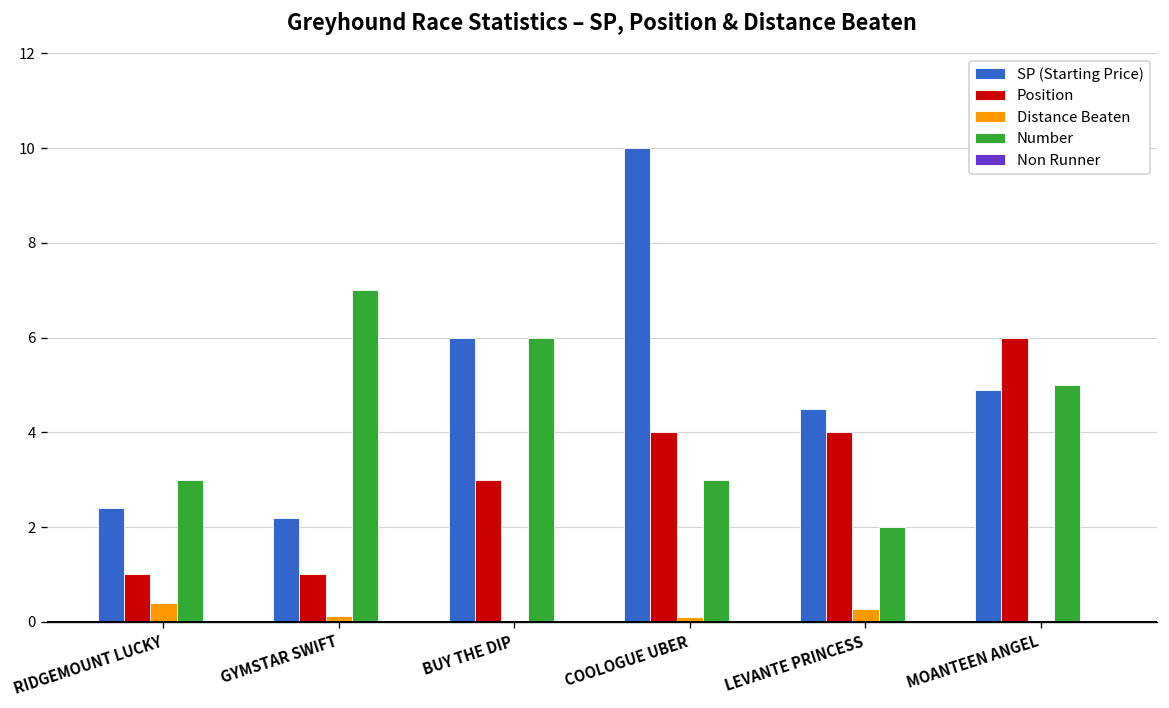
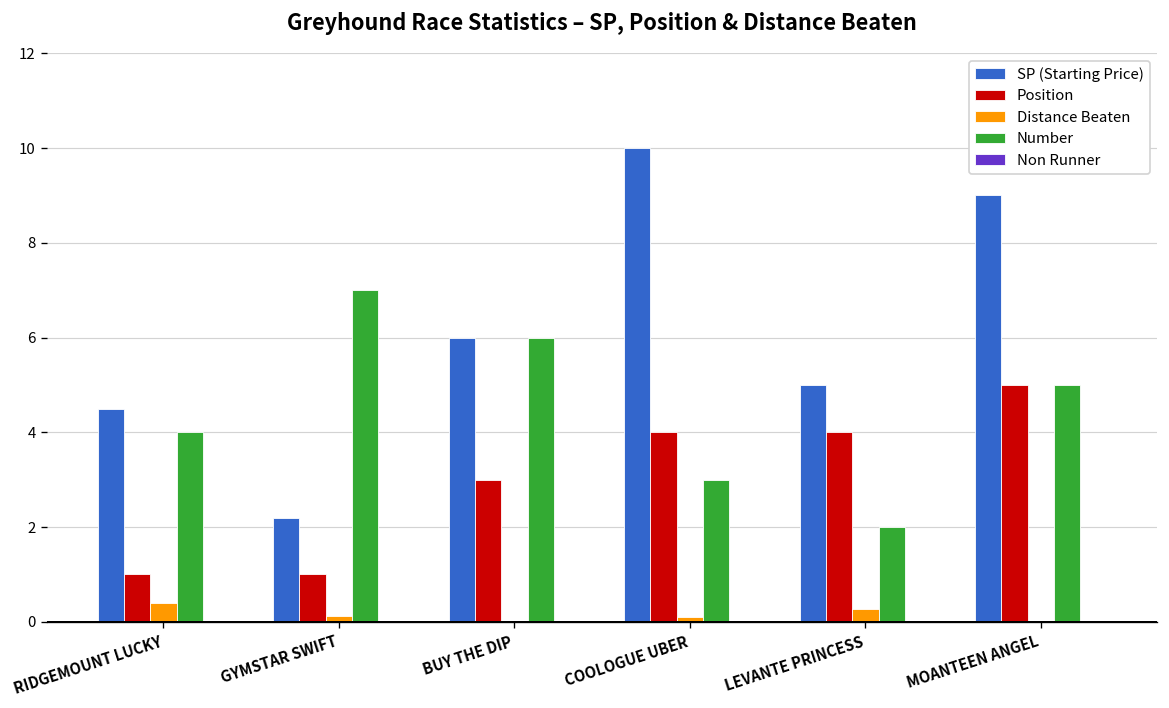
SP (Starting Price), RIDGEMOUNT LUCKY: 2.4 -> 4.5
Number, RIDGEMOUNT LUCKY: 3 -> 4
SP (Starting Price), LEVANTE PRINCESS: 4.5 -> 5.0
SP (Starting Price), MOANTEEN ANGEL: 4.9 -> 9.0
Position, MOANTEEN ANGEL: 6 -> 5
